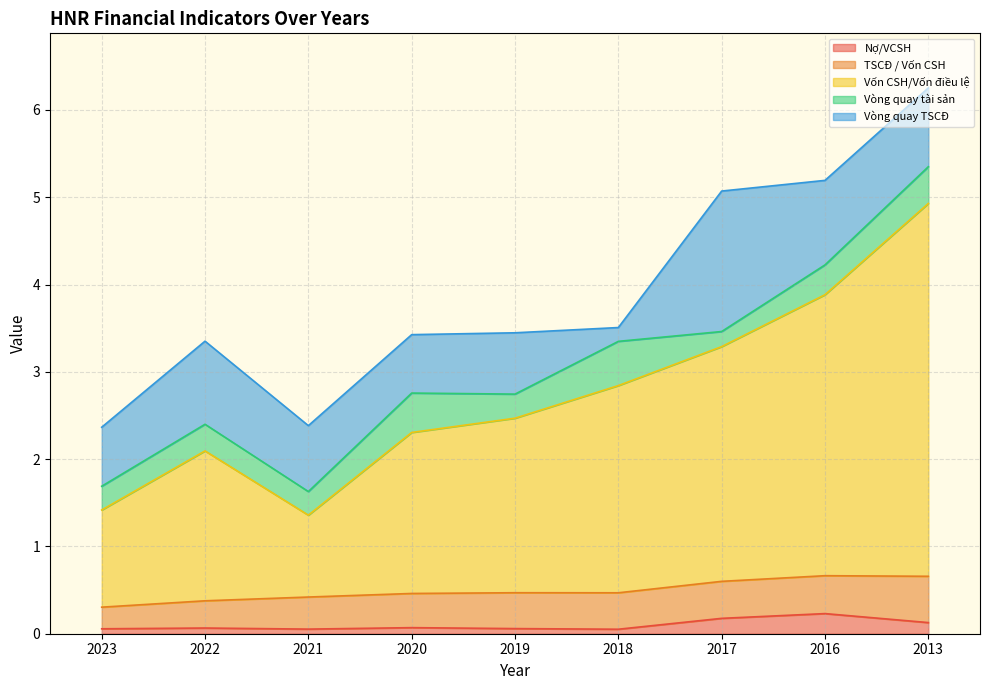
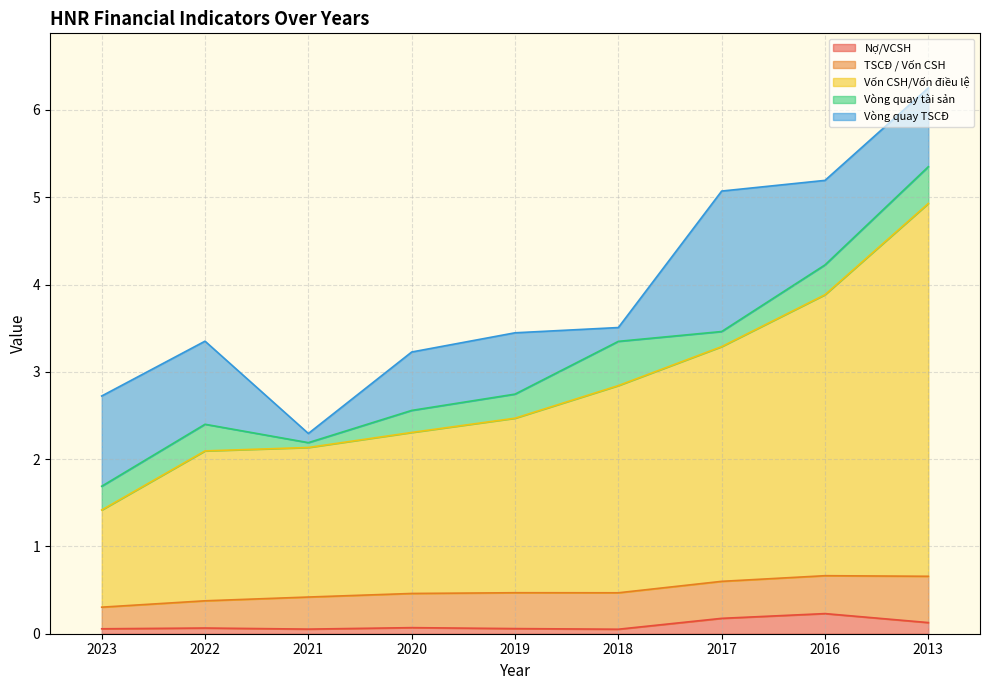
Vòng quay TSCĐ, 2023: 0.7 -> 1.0
Vốn CSH/Vốn điều lệ, 2021: 0.9 -> 1.7
Vòng quay tài sản, 2021: 0.3 -> 0.1
Vòng quay TSCĐ, 2021: 0.8 -> 0.1
Vòng quay tài sản, 2020: 0.5 -> 0.3
